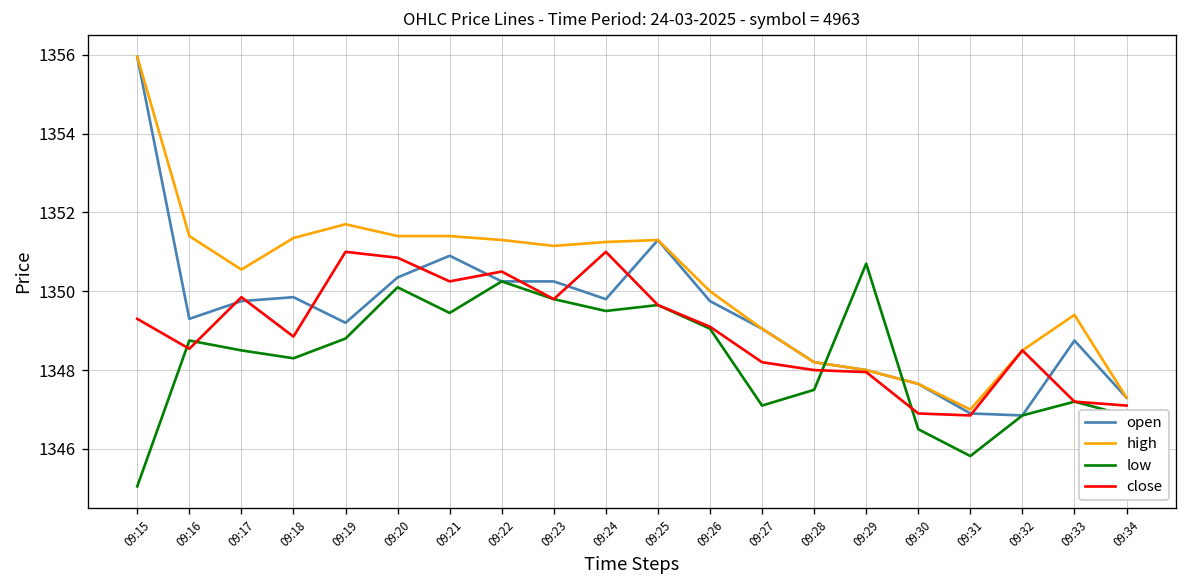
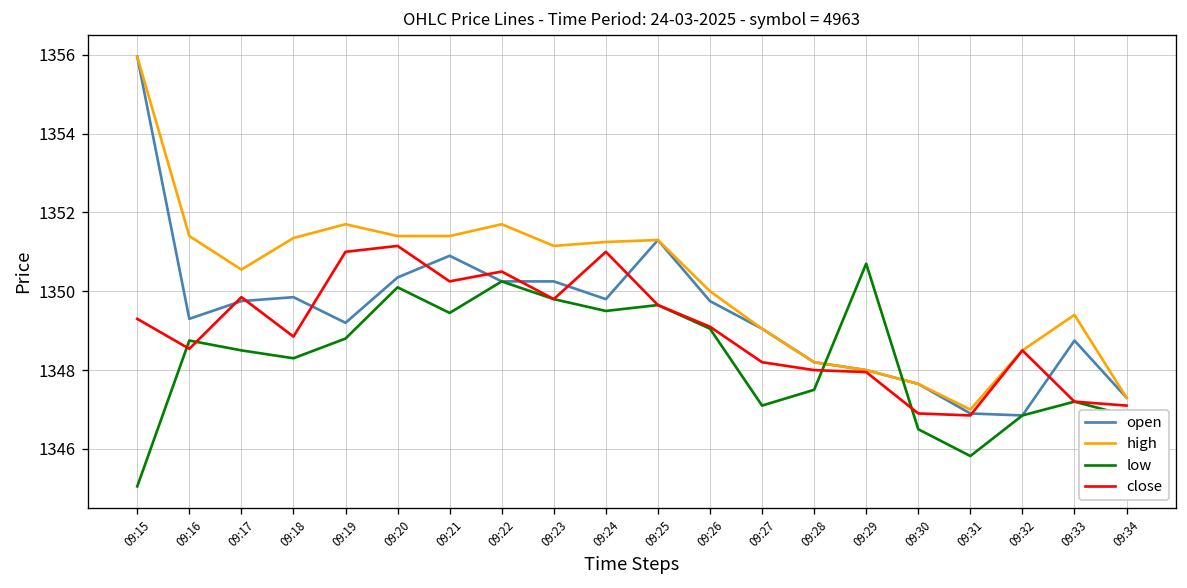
close, 09:20: 1350.9 -> 1351.2
high, 09:22: 1351.3 -> 1351.7
